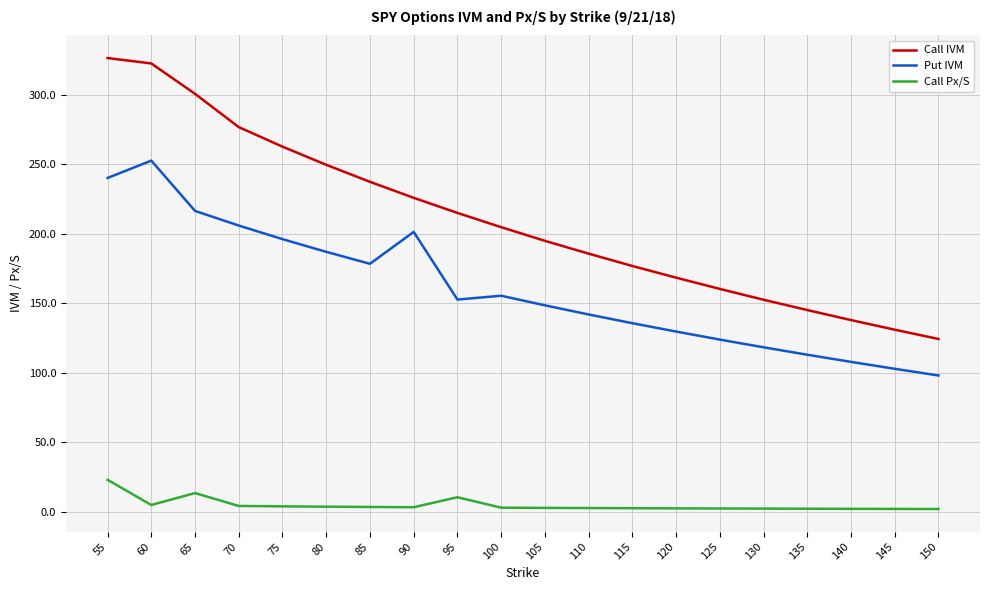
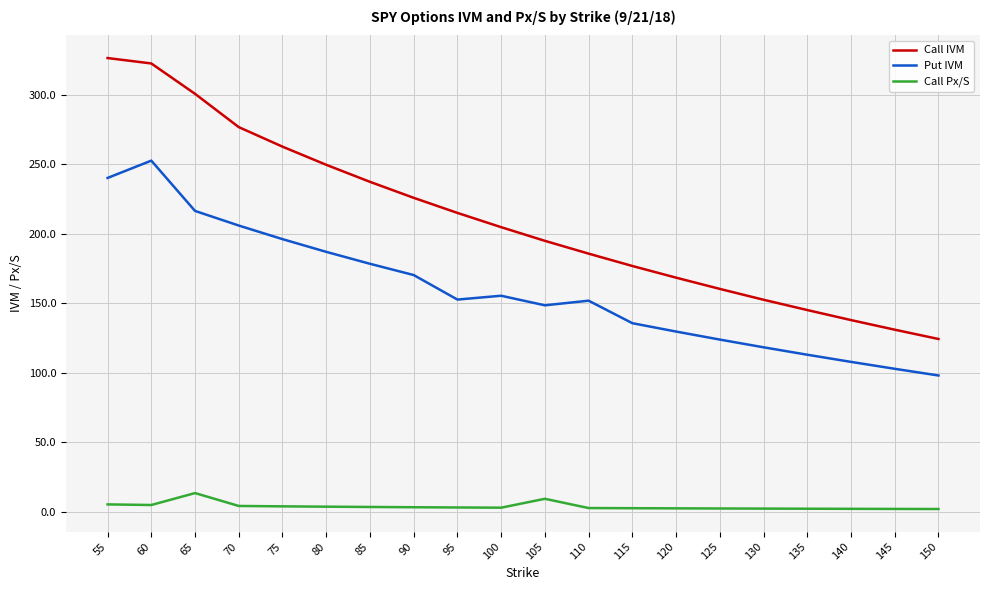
Call Px/S, 55: 23 -> 5
Put IVM, 90: 201 -> 170
Call Px/S, 95: 10 -> 3
Call Px/S, 105: 3 -> 9
Put IVM, 110: 142 -> 152
